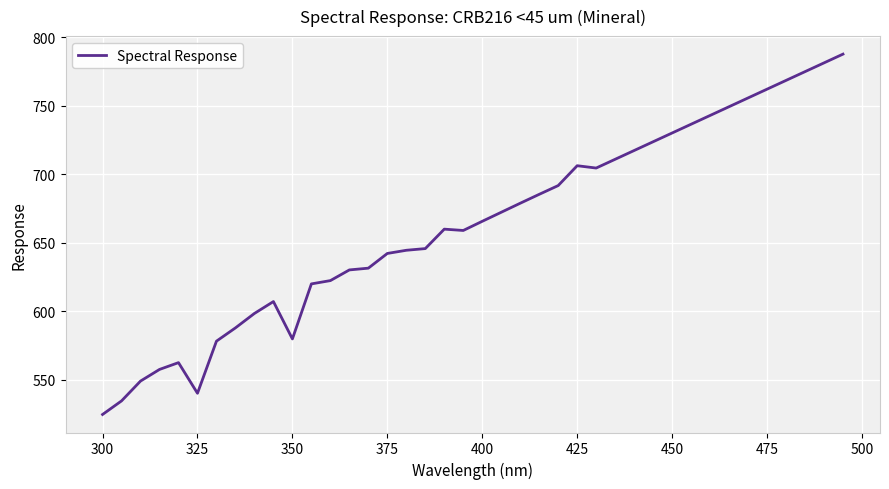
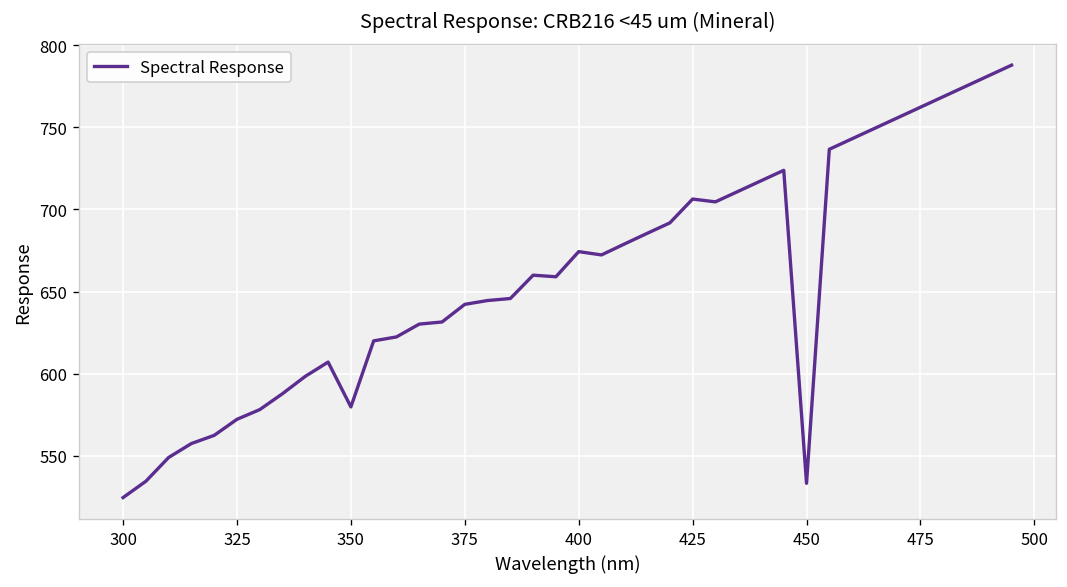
325: 540 -> 572
400: 666 -> 674
450: 730 -> 533
